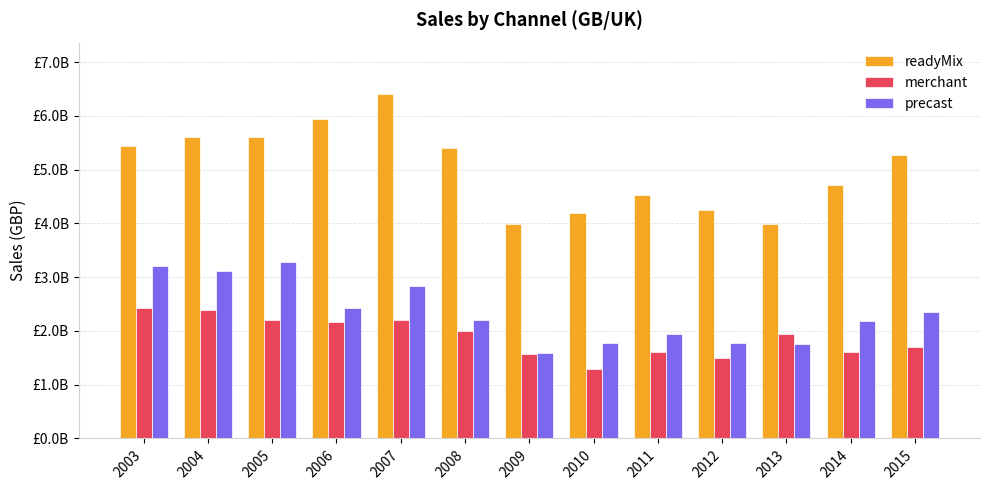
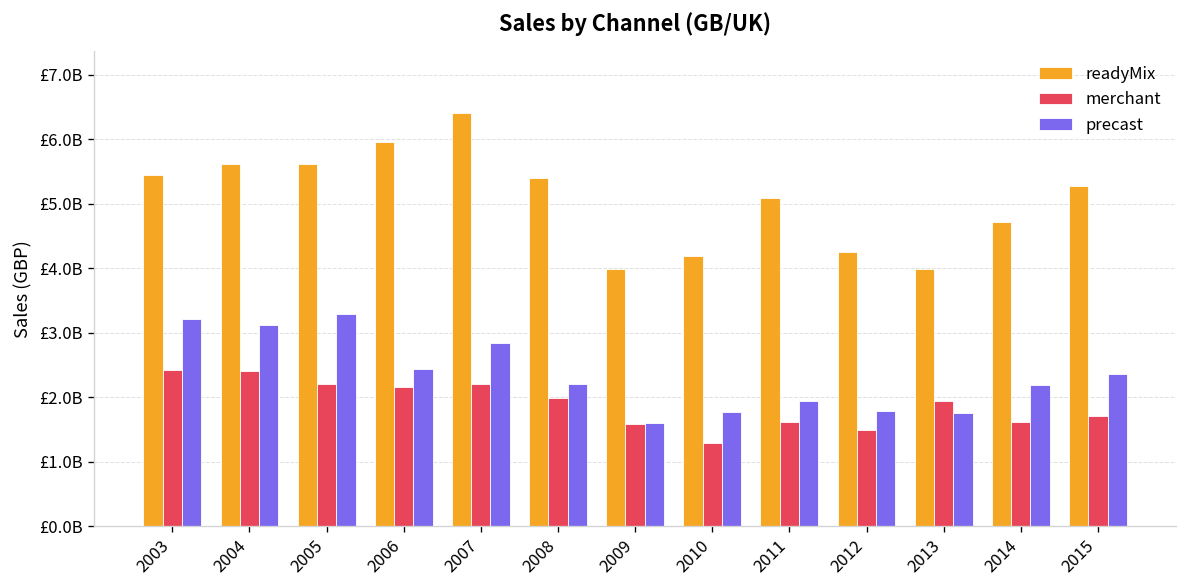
readyMix, 2011: £4500000000 -> £5100000000
